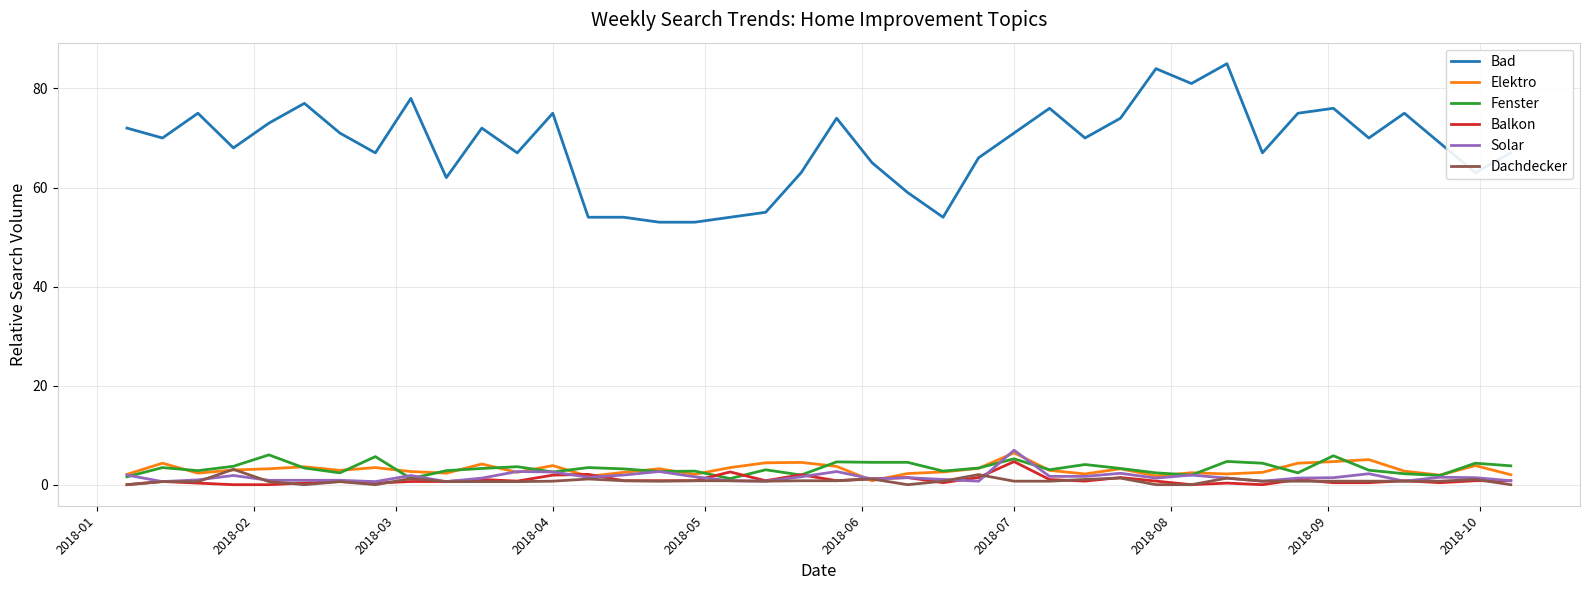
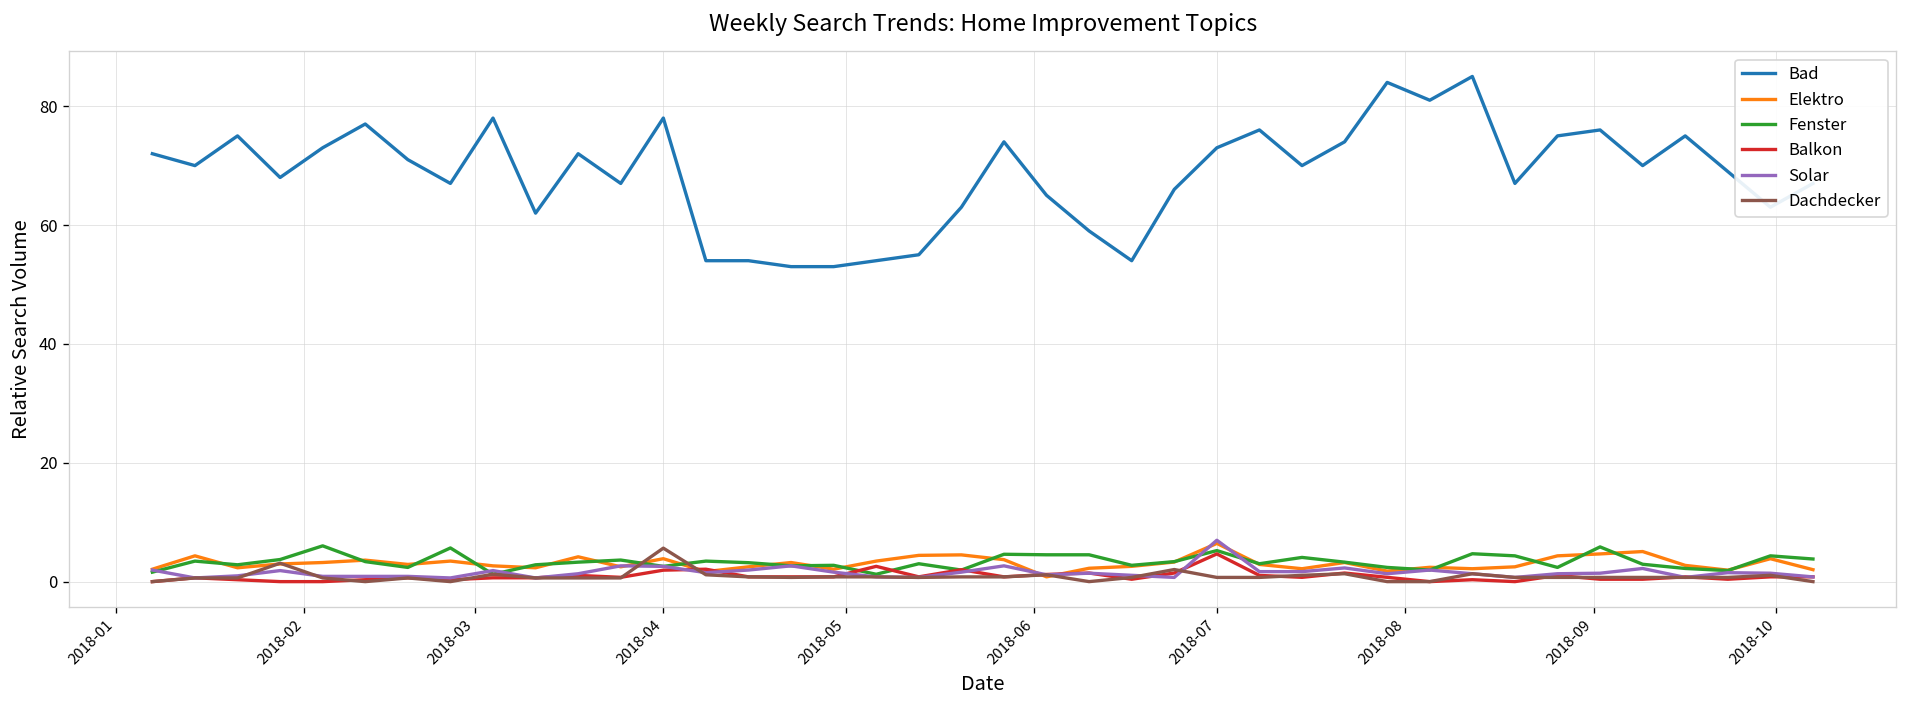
Bad, 2018-04: 75 -> 78
Dachdecker, 2018-04: 1 -> 6
Bad, 2018-07: 71 -> 73
